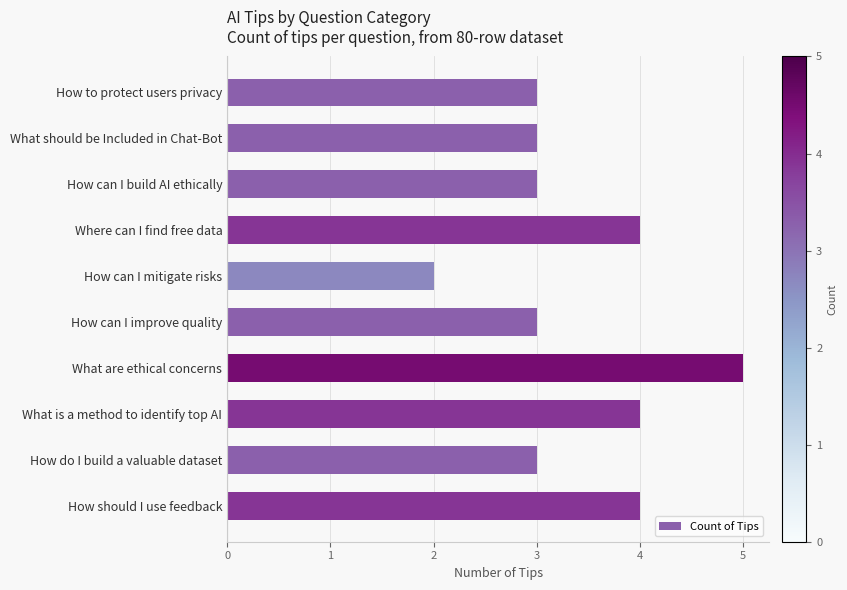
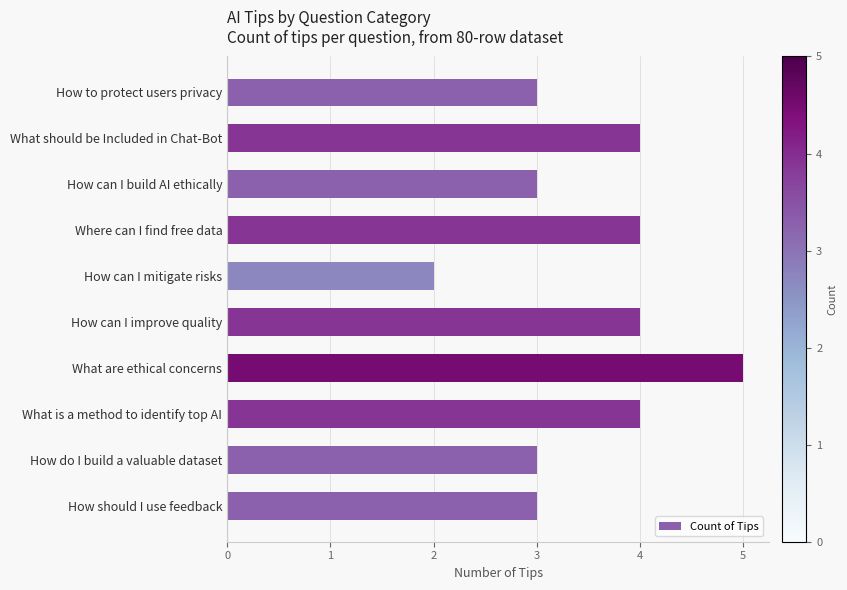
What should be Included in Chat-Bot: 3 -> 4
How can I improve quality: 3 -> 4
How should I use feedback: 4 -> 3
